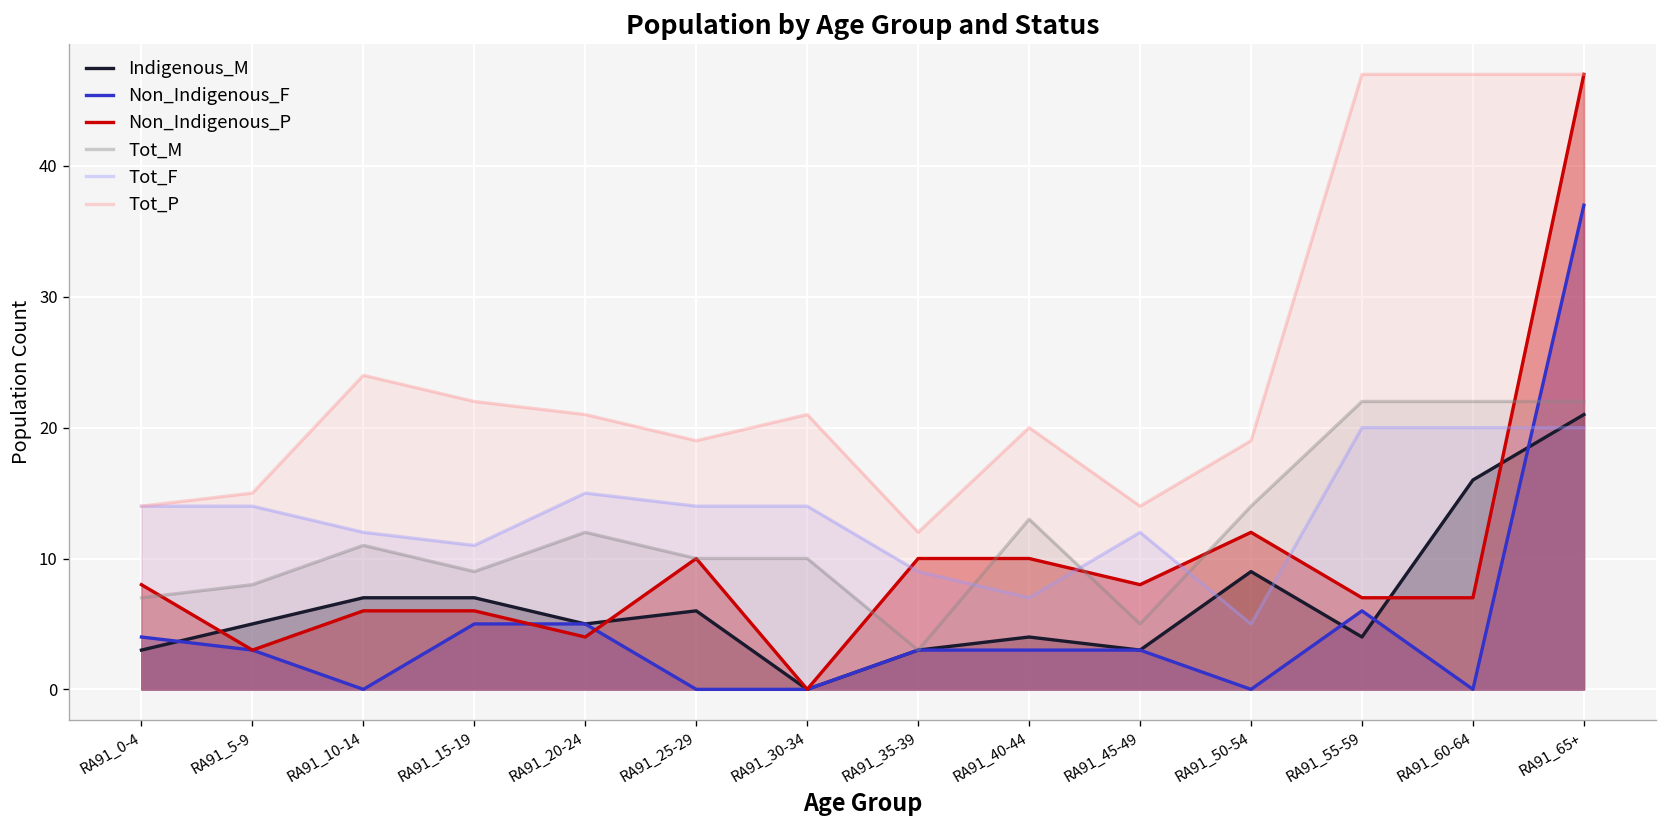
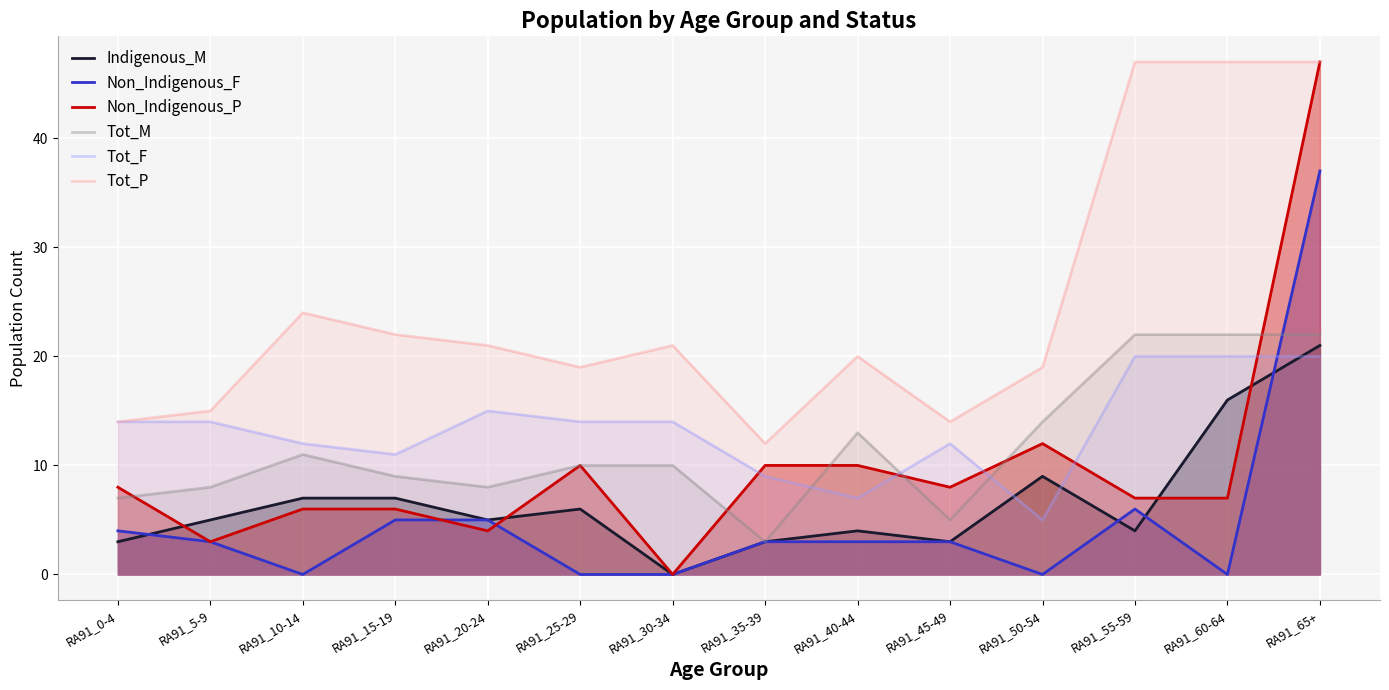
Tot_M, RA91_20-24: 12 -> 8
